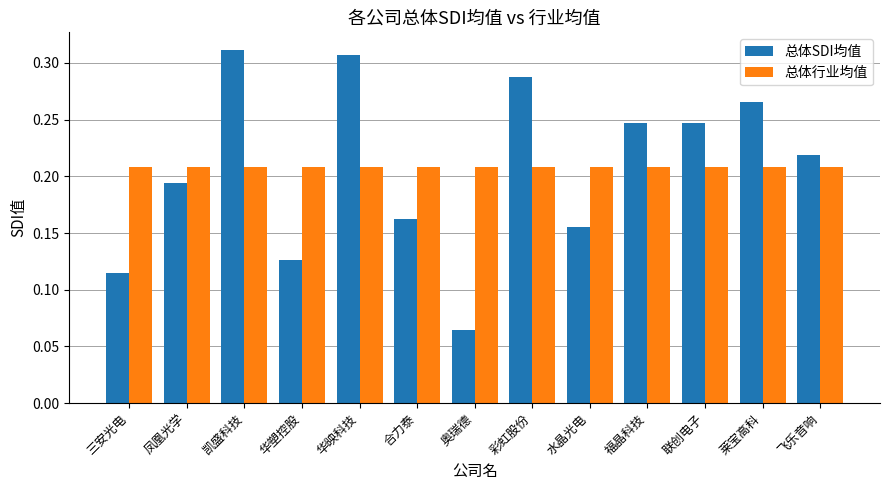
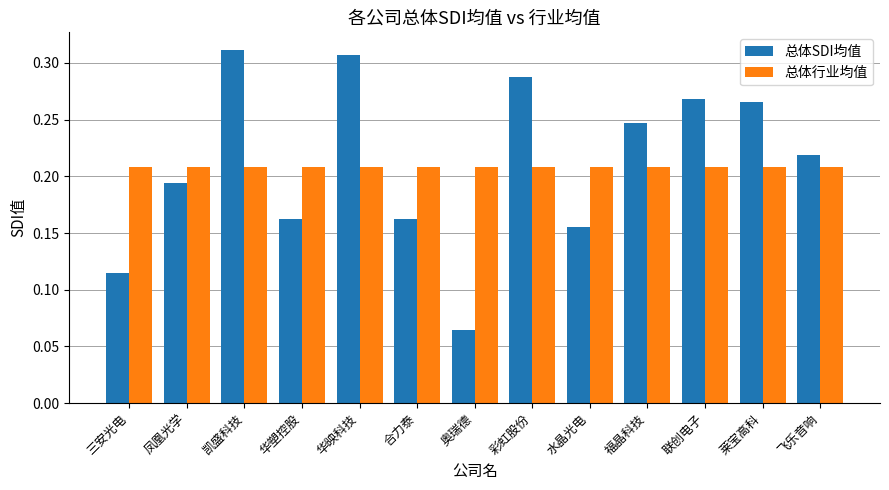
总体SDI均值, 华塑控股: 0.126 -> 0.162
总体SDI均值, 联创电子: 0.247 -> 0.269
